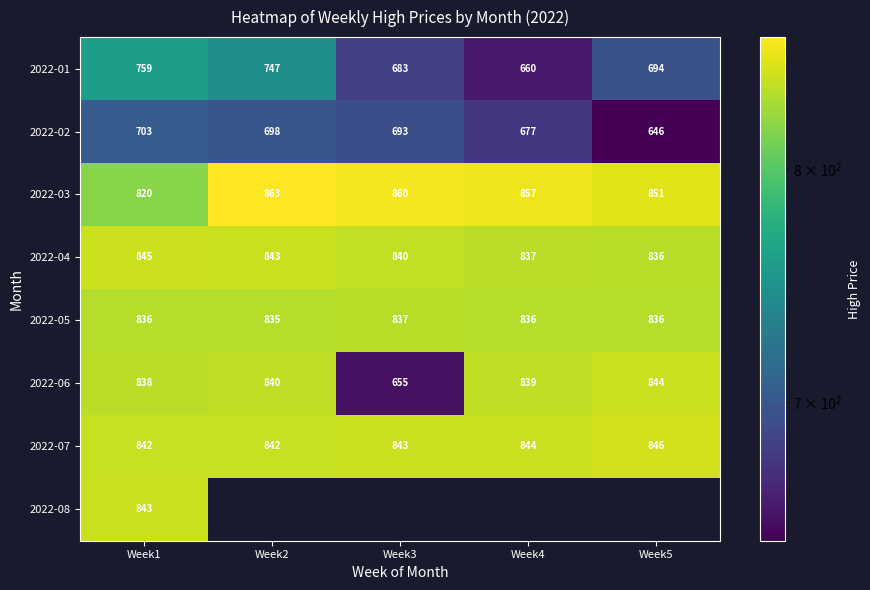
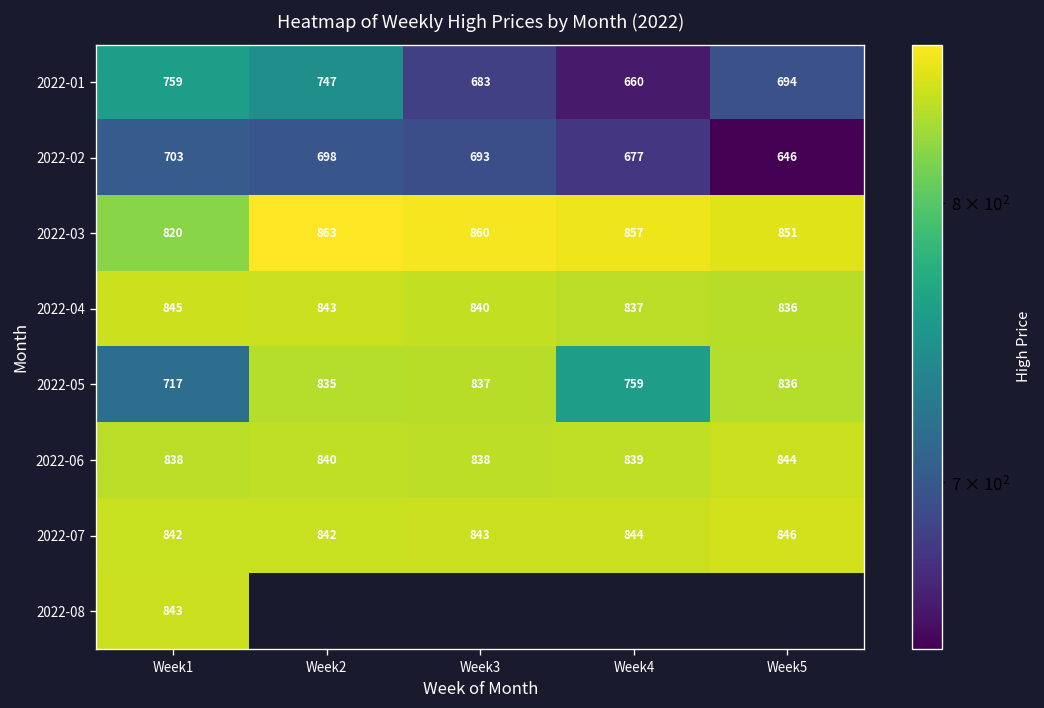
2022-05, Week1: 836 -> 717
2022-05, Week4: 836 -> 759
2022-06, Week3: 655 -> 838
